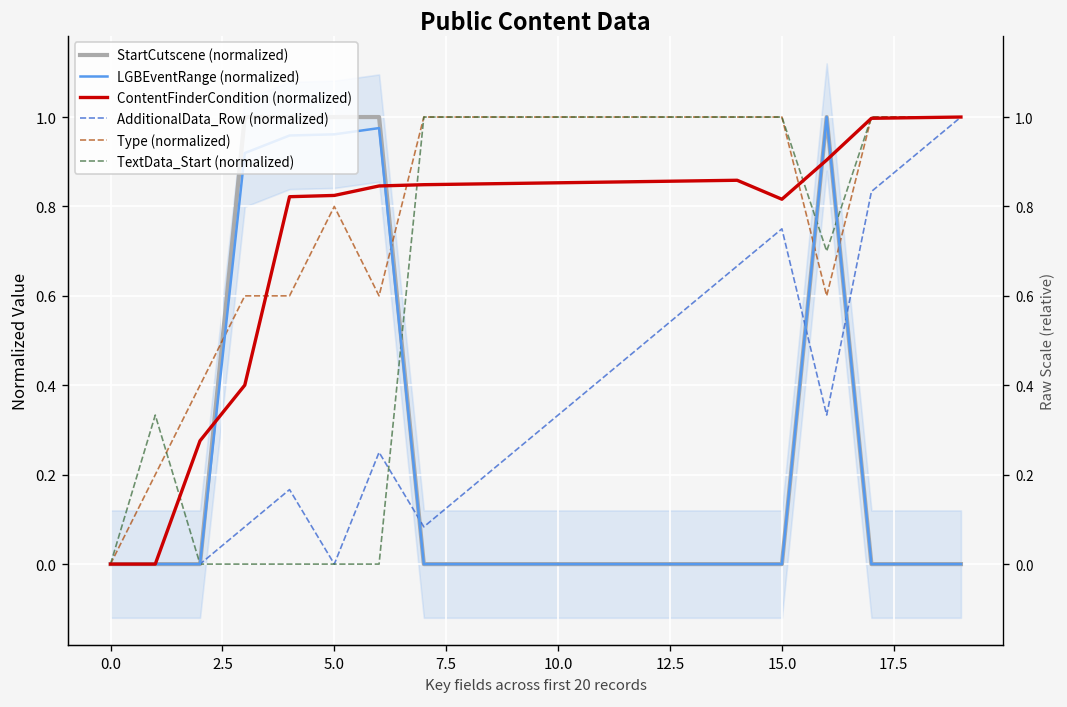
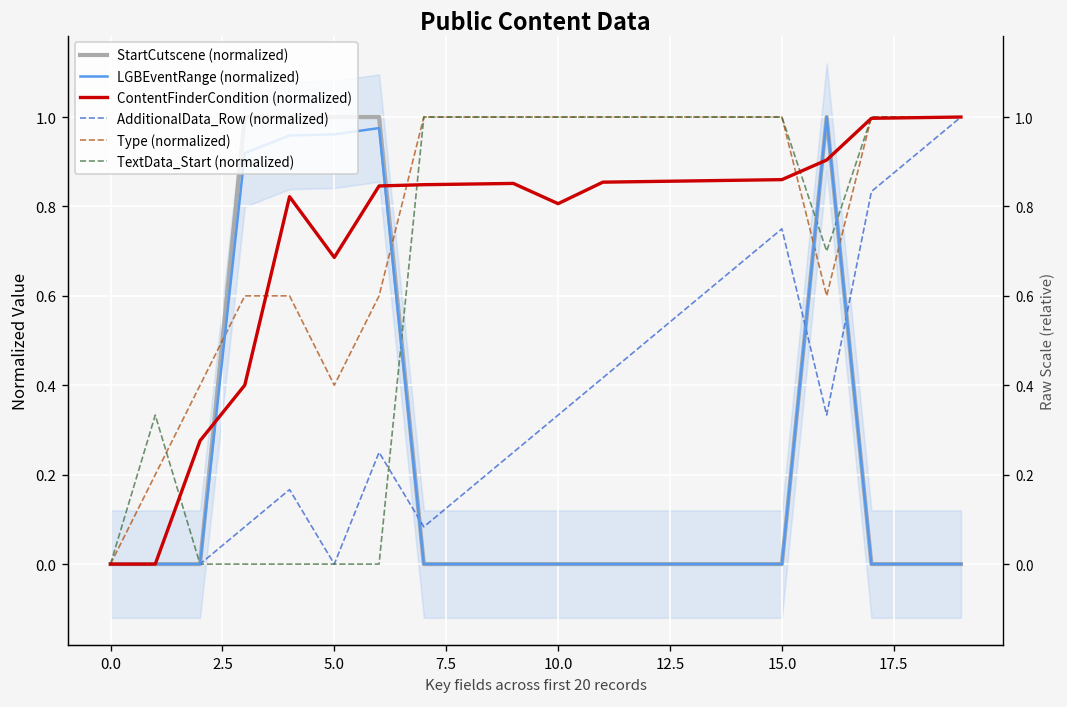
ContentFinderCondition (normalized), 5.0: 0.82 -> 0.69
Type (normalized), 5.0: 0.80 -> 0.40
ContentFinderCondition (normalized), 10.0: 0.85 -> 0.81
ContentFinderCondition (normalized), 15.0: 0.82 -> 0.86
